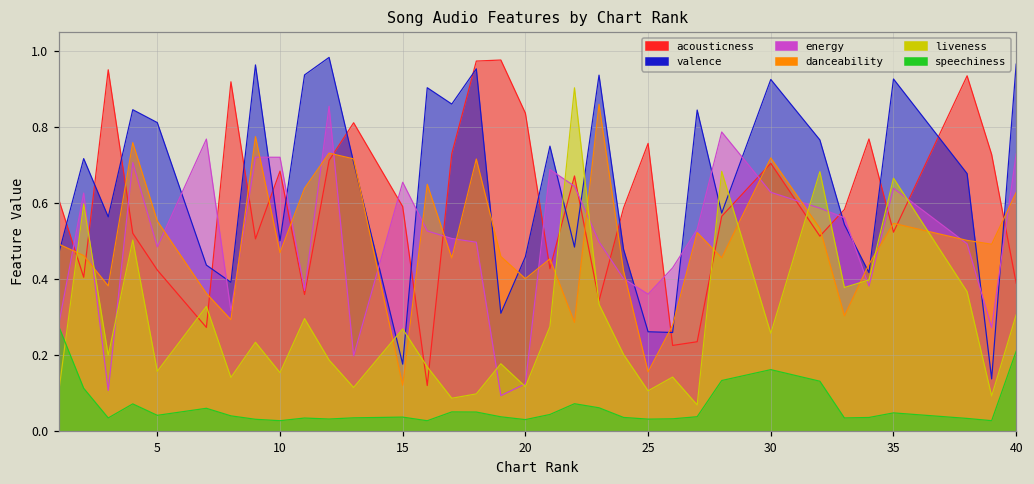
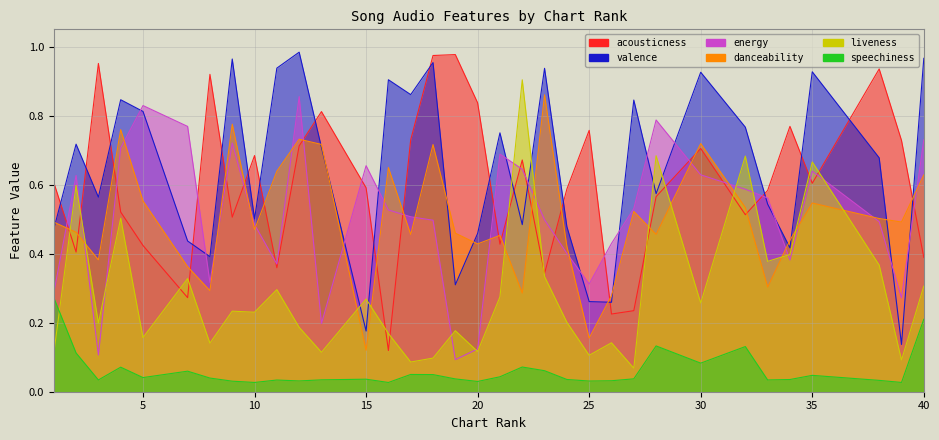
energy, 5: 0.48 -> 0.83
energy, 10: 0.72 -> 0.48
liveness, 10: 0.15 -> 0.23
danceability, 20: 0.40 -> 0.43
energy, 25: 0.36 -> 0.31
speechiness, 30: 0.16 -> 0.08
acousticness, 35: 0.52 -> 0.60
